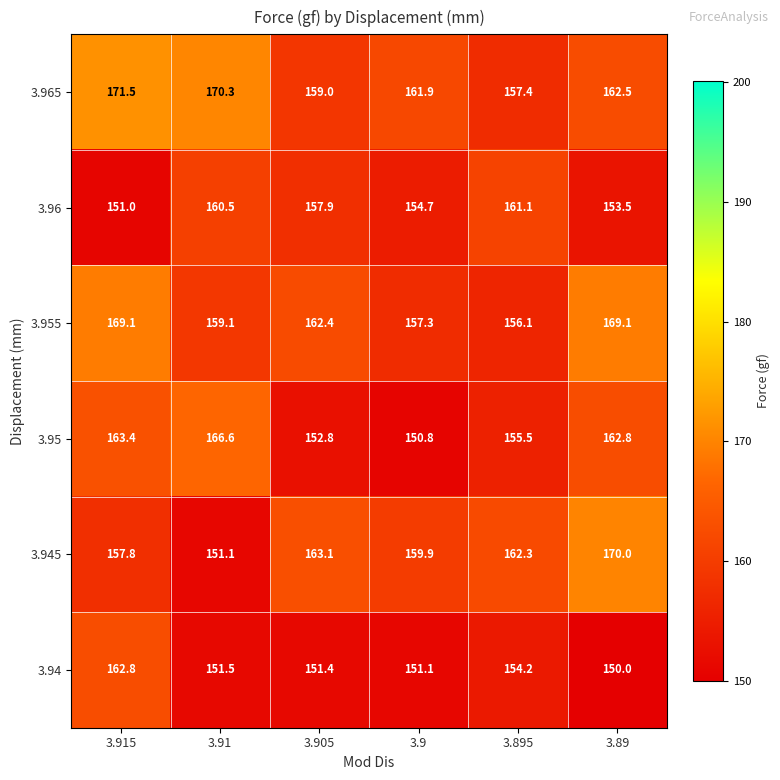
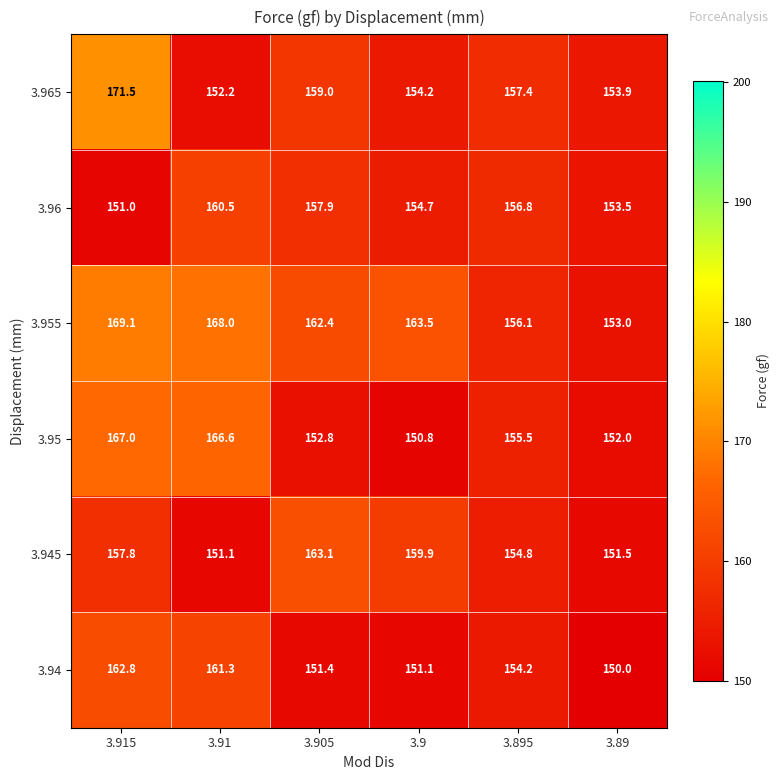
3.965, 3.91: 170.3 -> 152.2
3.965, 3.9: 161.9 -> 154.2
3.965, 3.89: 162.5 -> 153.9
3.96, 3.895: 161.1 -> 156.8
3.955, 3.91: 159.1 -> 168.0
3.955, 3.9: 157.3 -> 163.5
3.955, 3.89: 169.1 -> 153.0
3.95, 3.915: 163.4 -> 167.0
3.95, 3.89: 162.8 -> 152.0
3.945, 3.895: 162.3 -> 154.8
3.945, 3.89: 170.0 -> 151.5
3.94, 3.91: 151.5 -> 161.3
